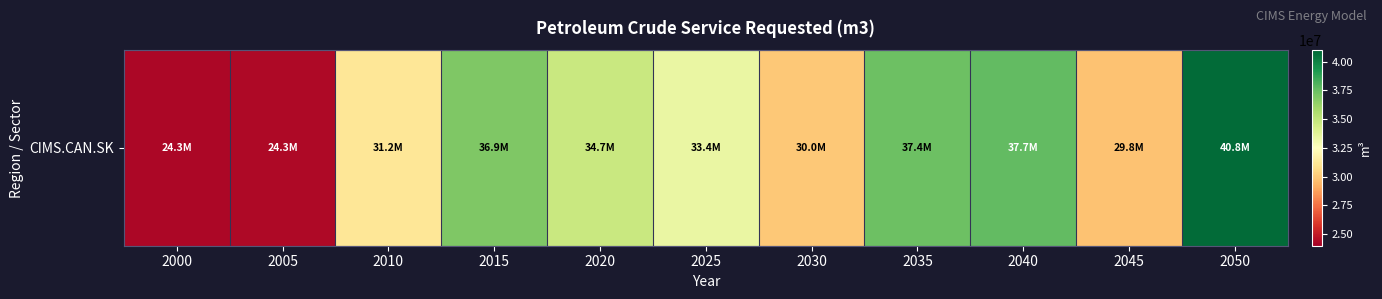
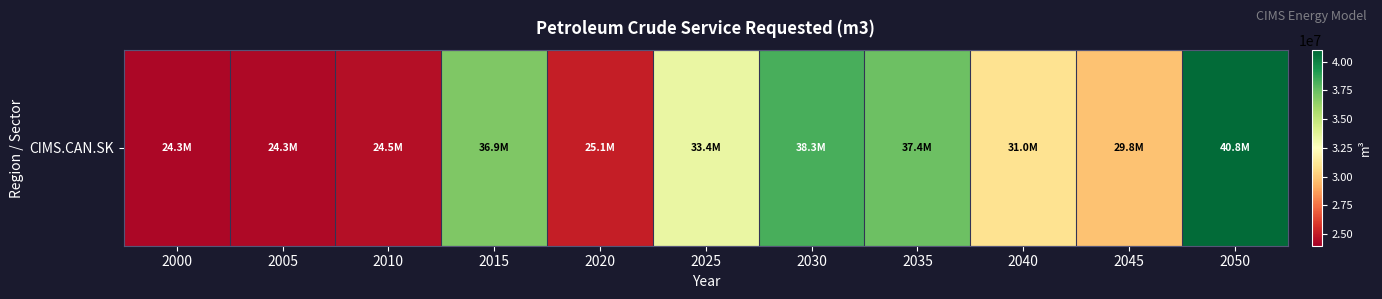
CIMS.CAN.SK, 2010: 31.2M -> 24.5M
CIMS.CAN.SK, 2020: 34.7M -> 25.1M
CIMS.CAN.SK, 2030: 30.0M -> 38.3M
CIMS.CAN.SK, 2040: 37.7M -> 31.0M
